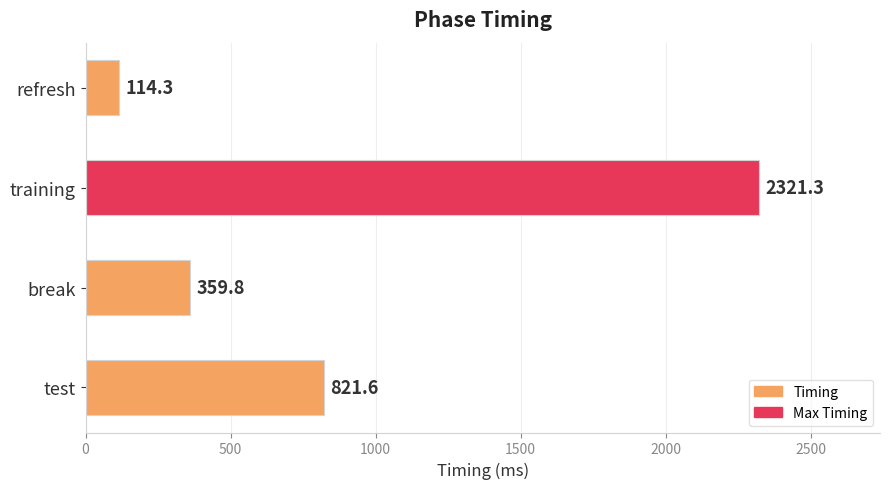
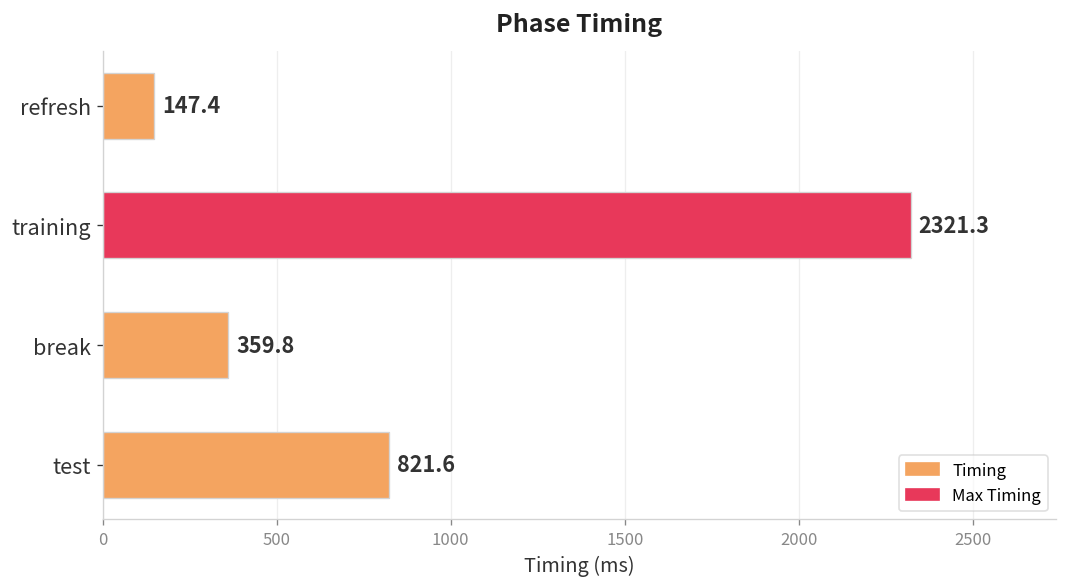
refresh: 114.3 -> 147.4
